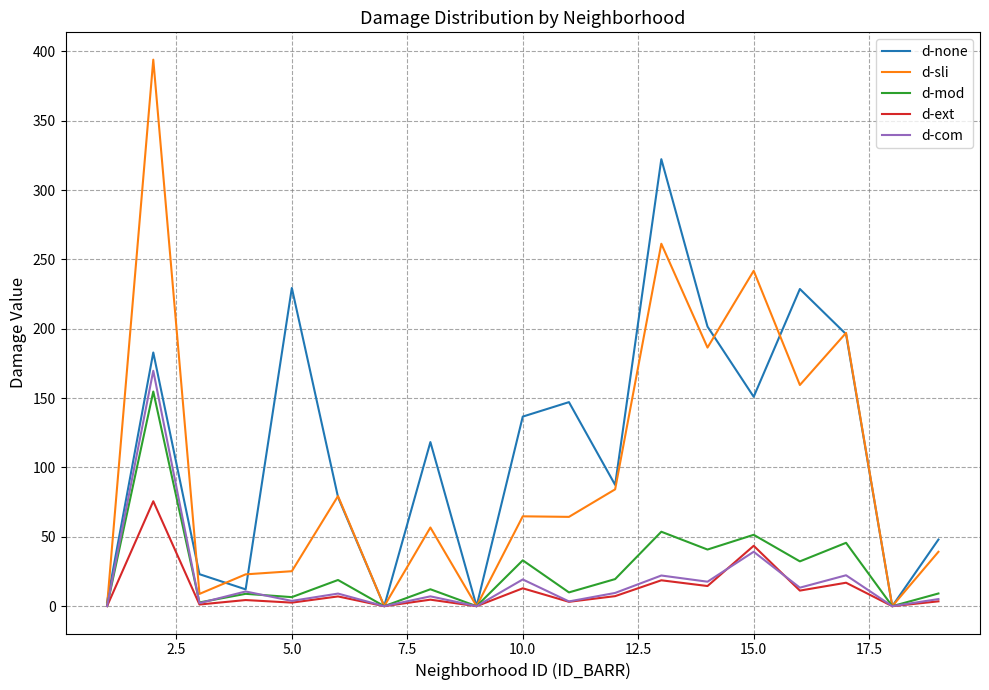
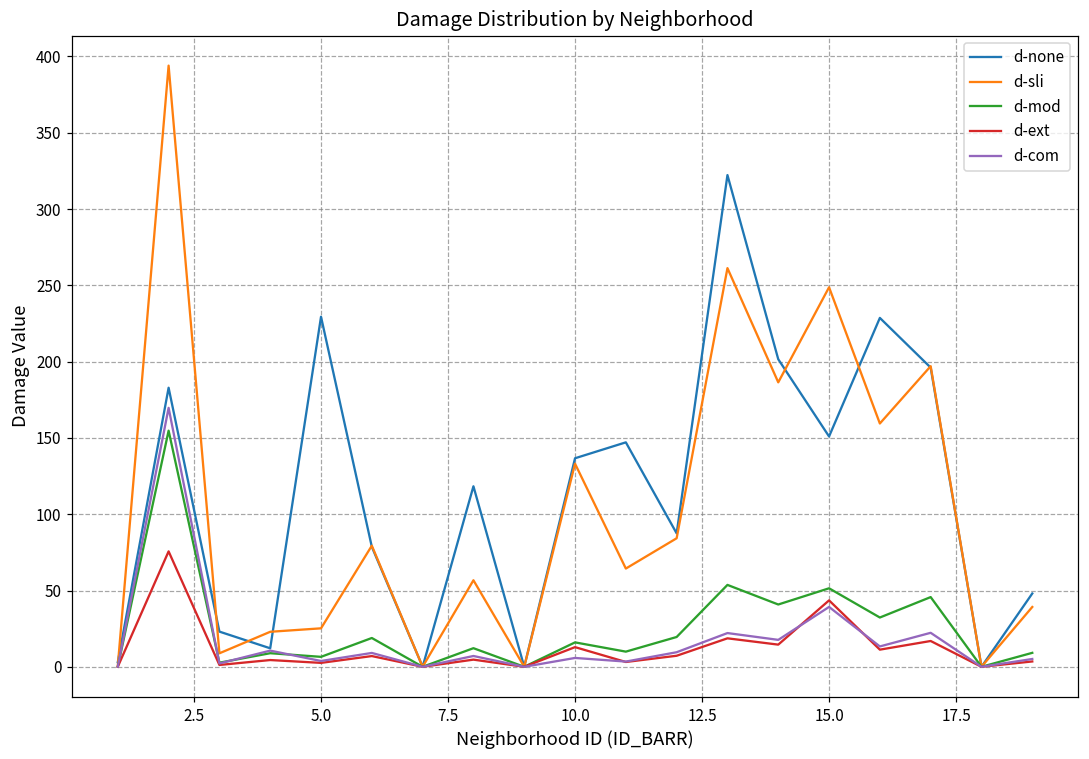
d-sli, 10.0: 65 -> 133
d-mod, 10.0: 33 -> 16
d-com, 10.0: 19 -> 6
d-sli, 15.0: 242 -> 249
